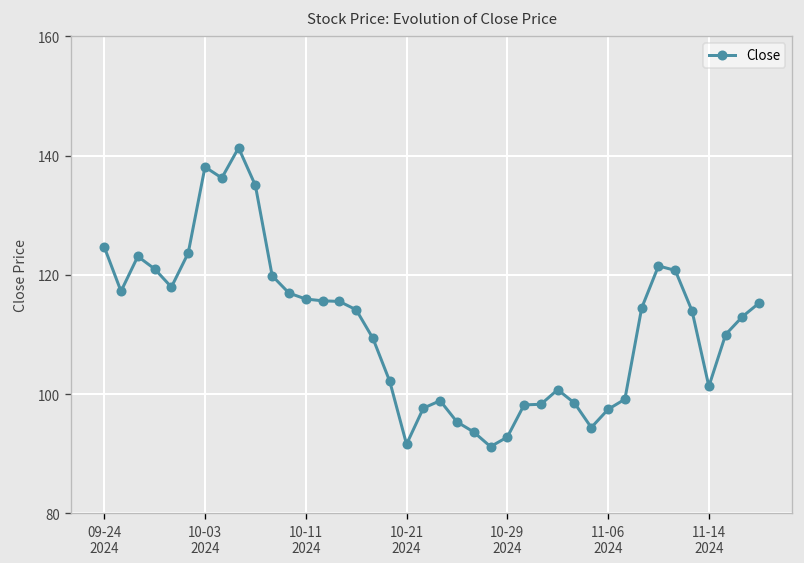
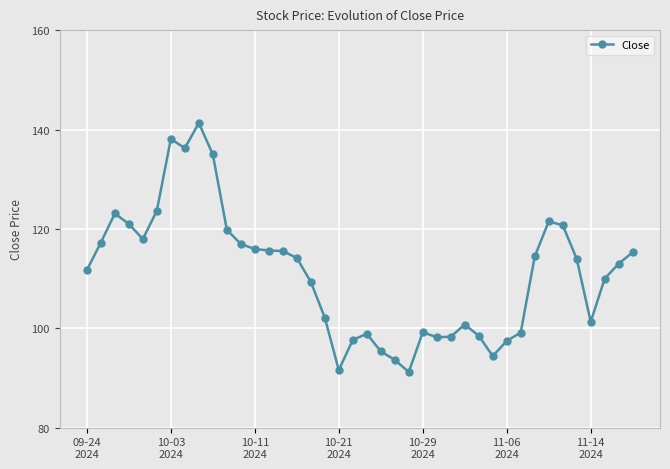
09-24 2024: 125 -> 112
10-29 2024: 93 -> 99
